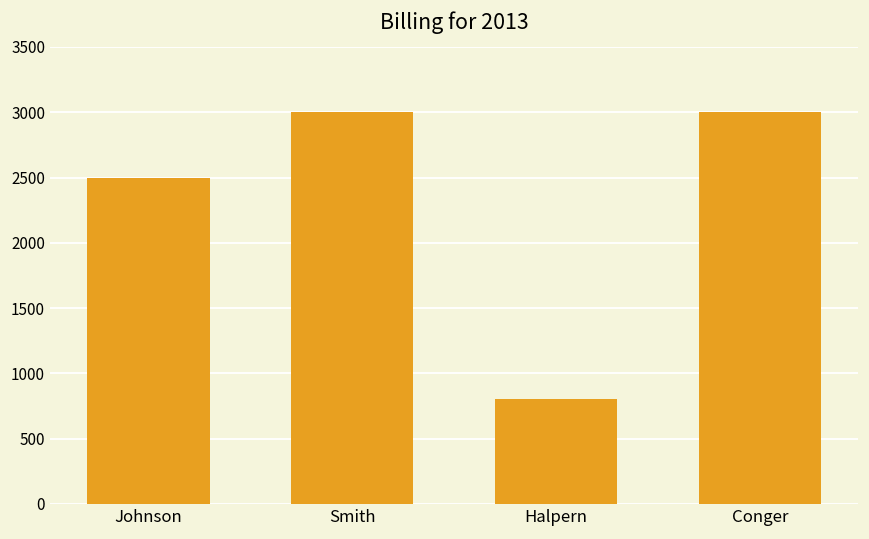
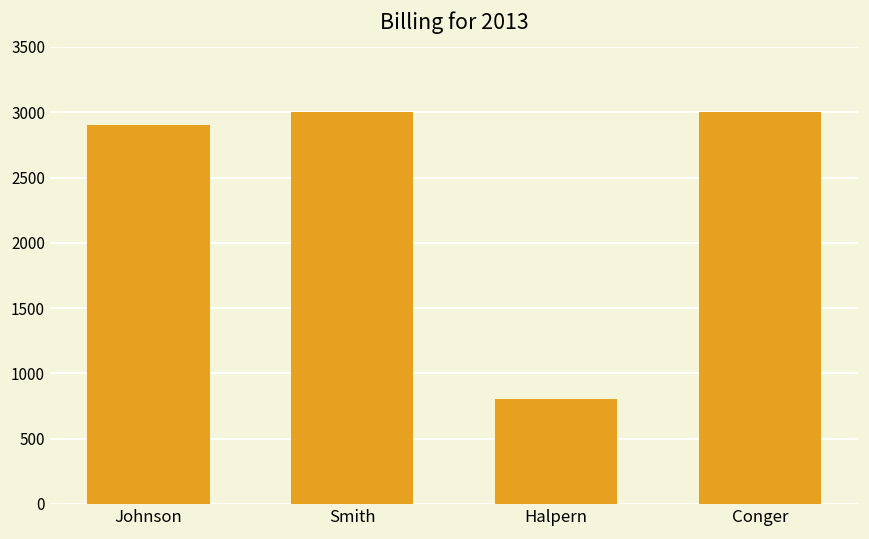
Johnson: 2500 -> 2900
